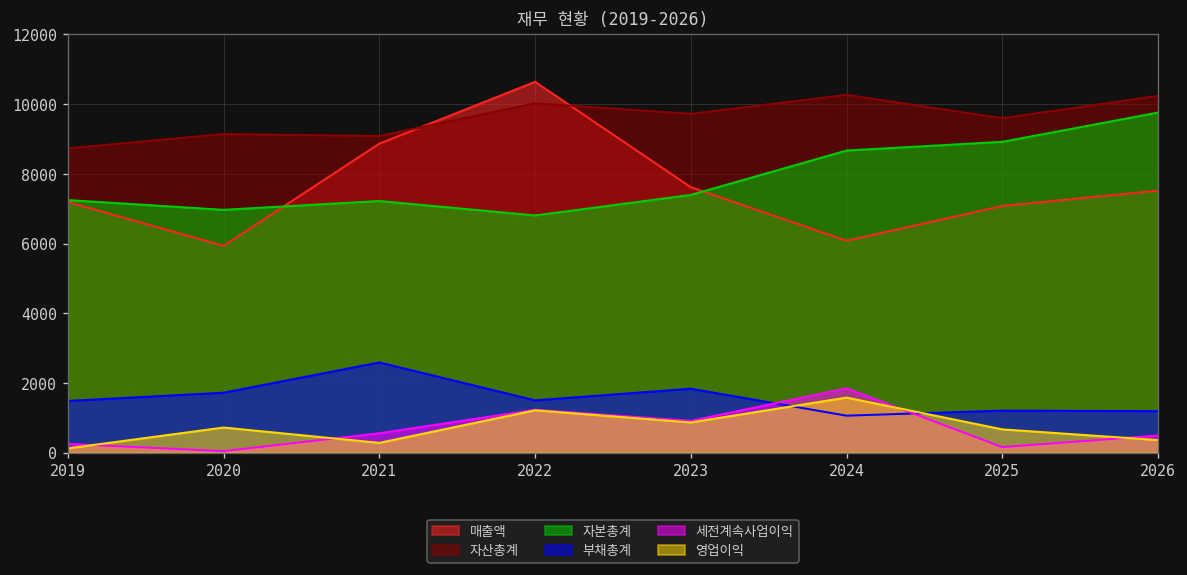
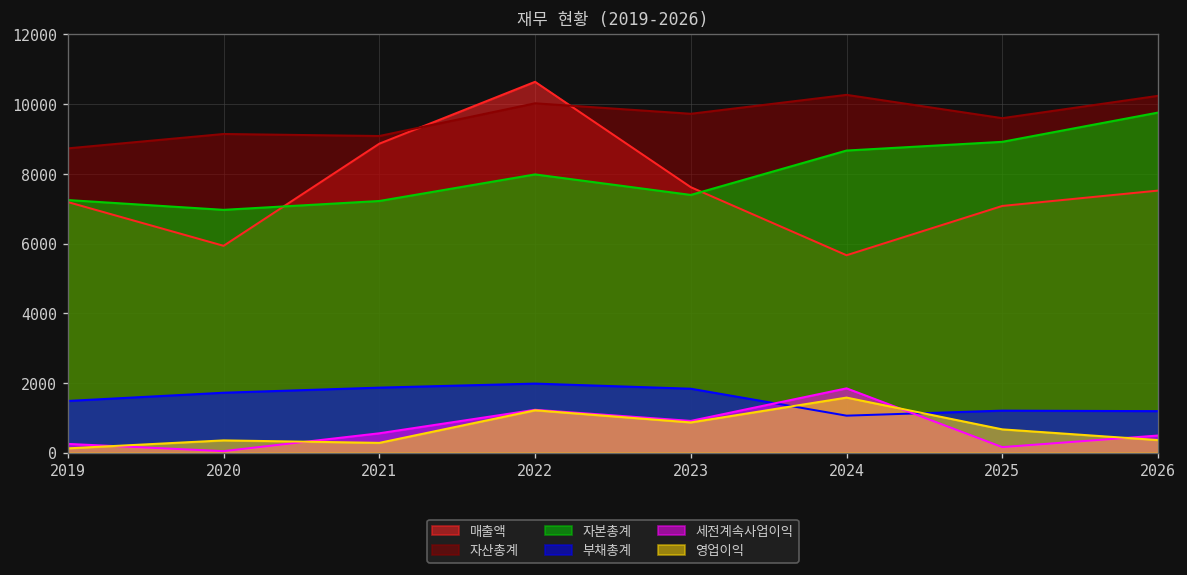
영업이익, 2020: 700 -> 400
부채총계, 2021: 2600 -> 1900
자본총계, 2022: 6800 -> 8000
부채총계, 2022: 1500 -> 2000
매출액, 2024: 6100 -> 5700
